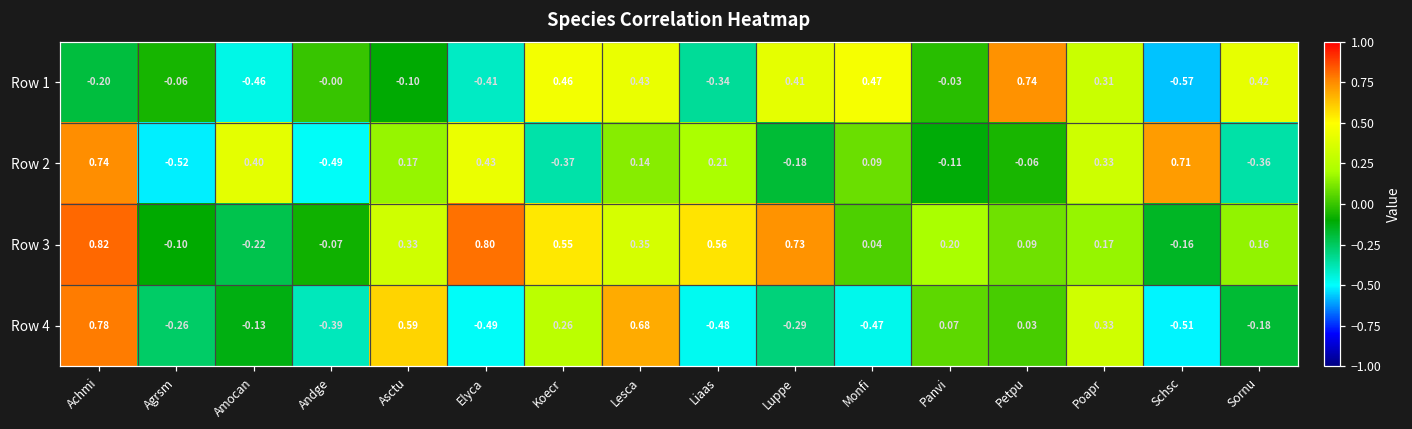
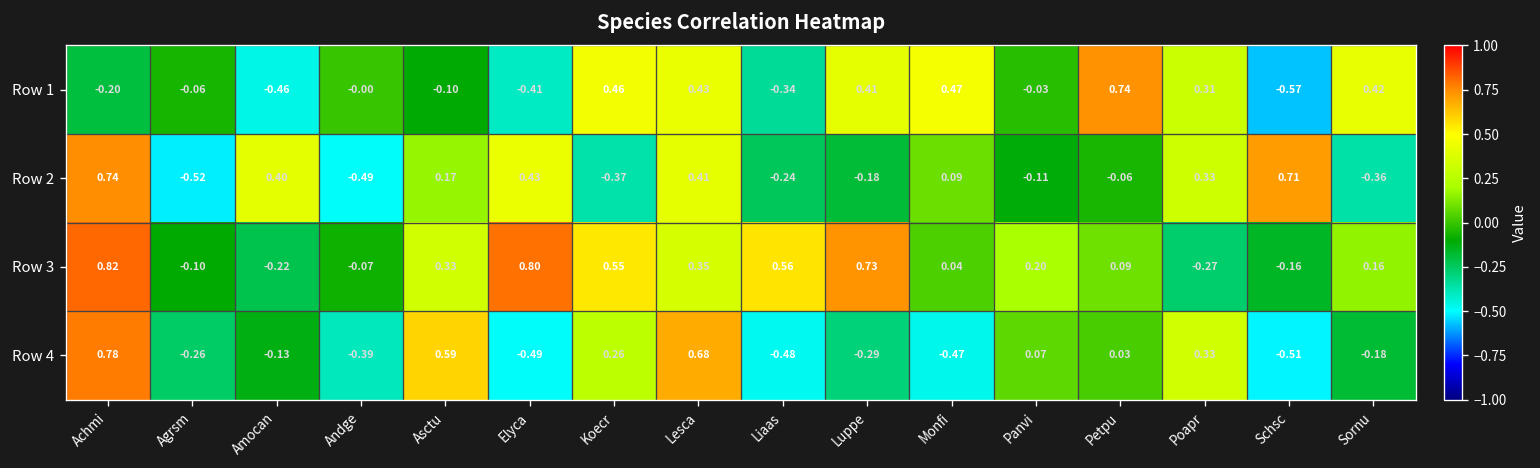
Row 2, Lesca: 0.14 -> 0.41
Row 2, Liaas: 0.21 -> -0.24
Row 3, Poapr: 0.17 -> -0.27
